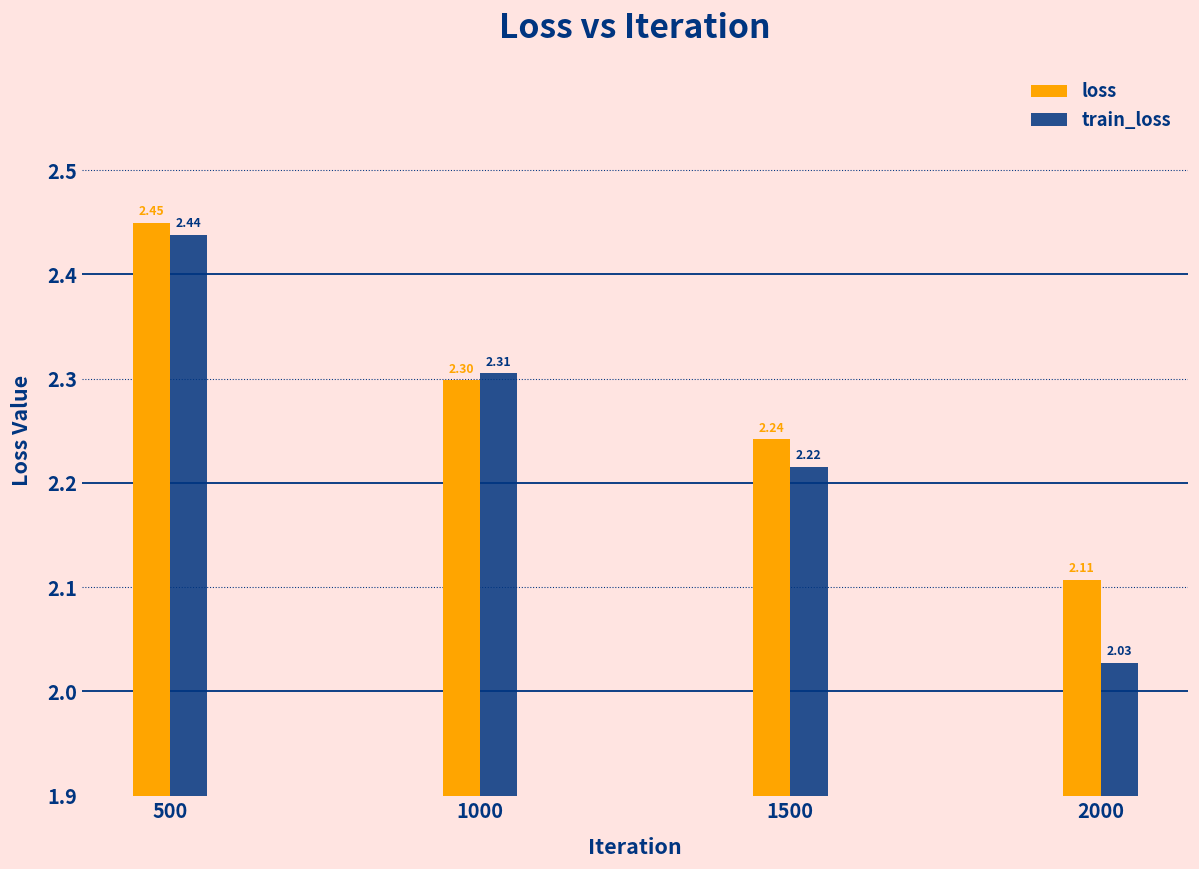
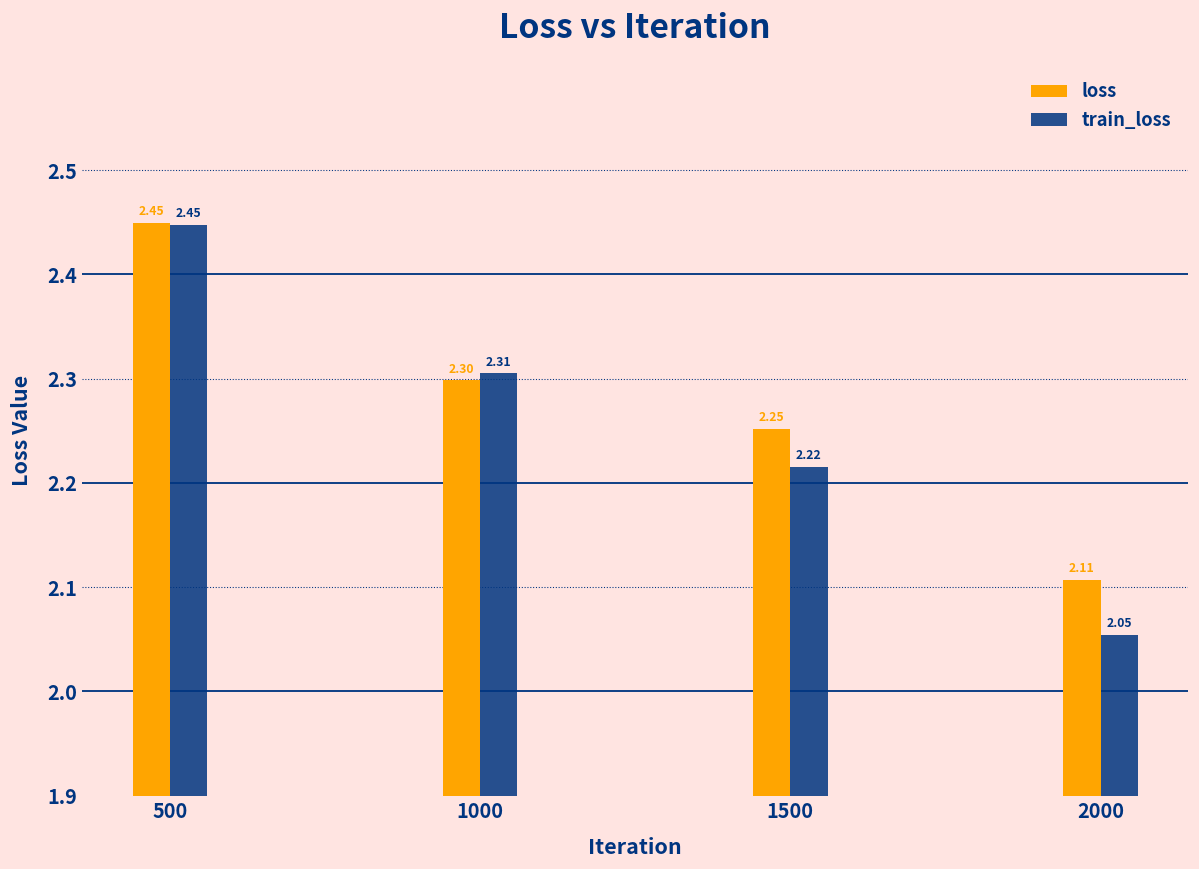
train_loss, 500: 2.44 -> 2.45
loss, 1500: 2.24 -> 2.25
train_loss, 2000: 2.03 -> 2.05
